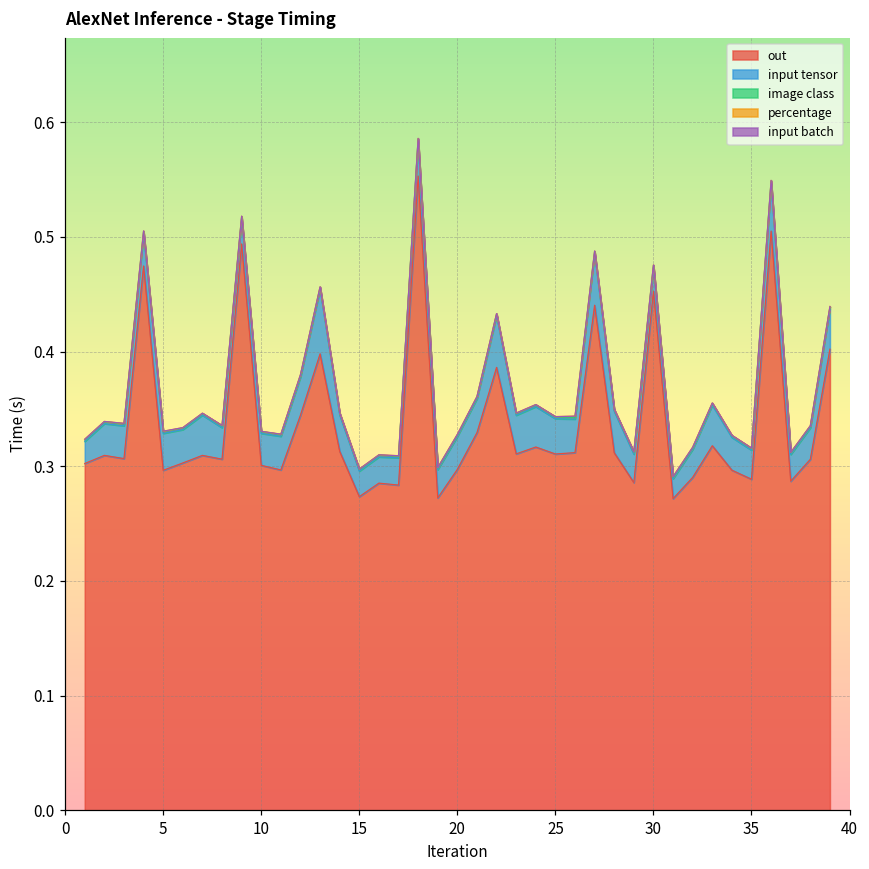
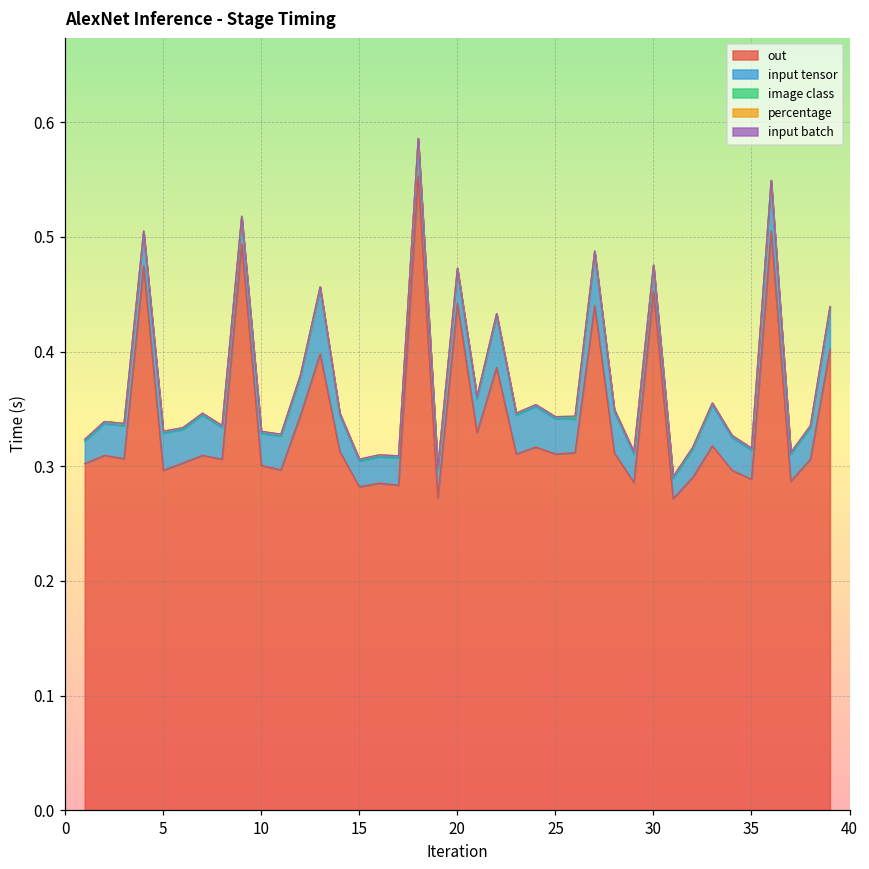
out, 15: 0.274 -> 0.282
out, 20: 0.297 -> 0.442
